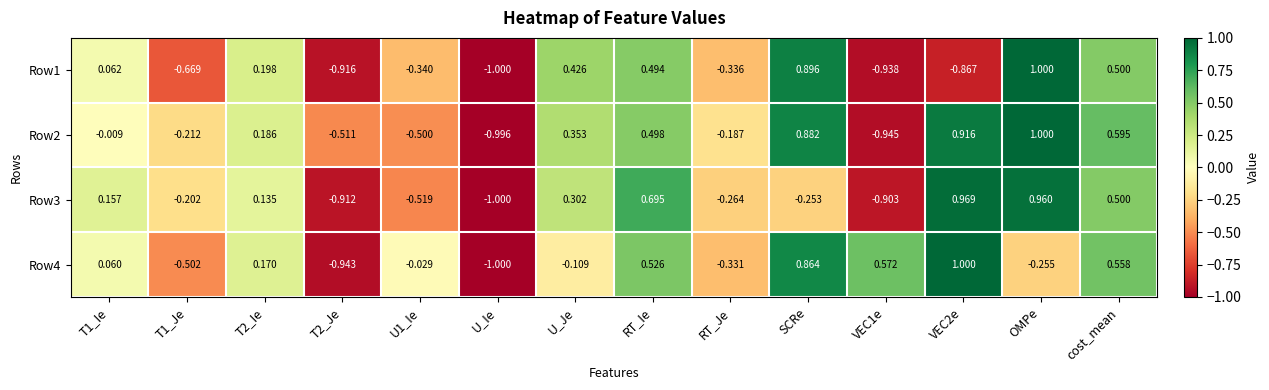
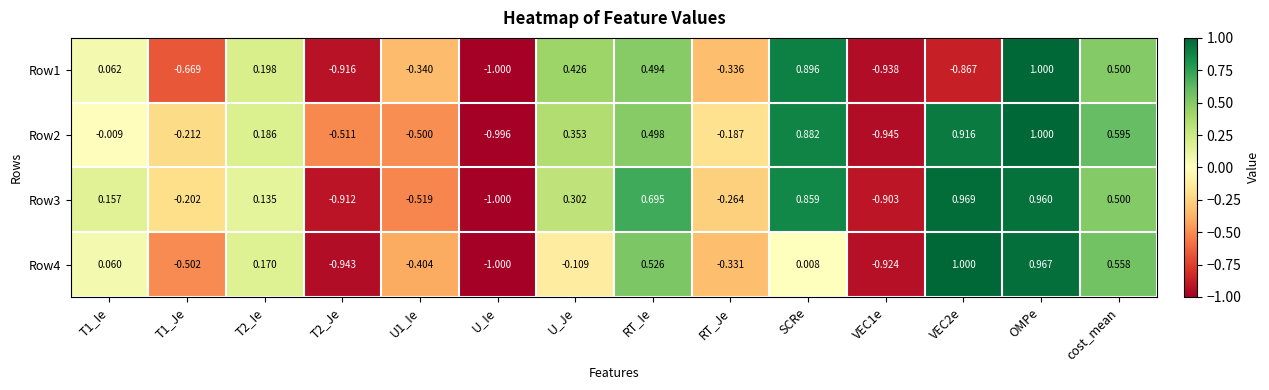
Row3, SCRe: -0.253 -> 0.859
Row4, U1_Ie: -0.029 -> -0.404
Row4, SCRe: 0.864 -> 0.008
Row4, VEC1e: 0.572 -> -0.924
Row4, OMPe: -0.255 -> 0.967
